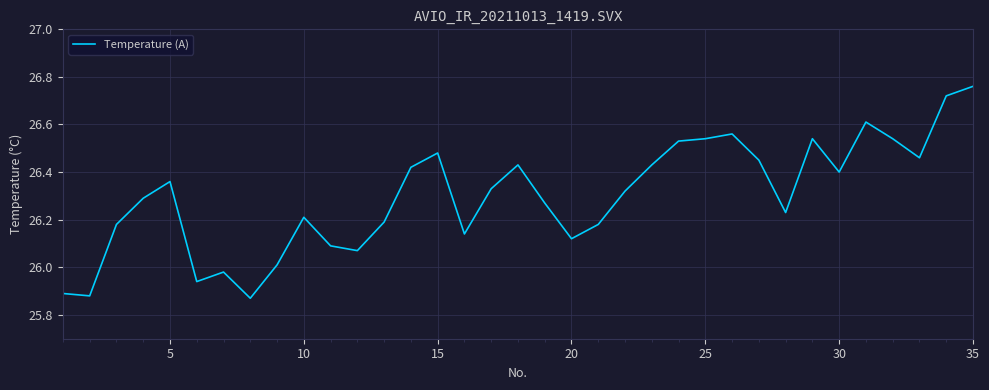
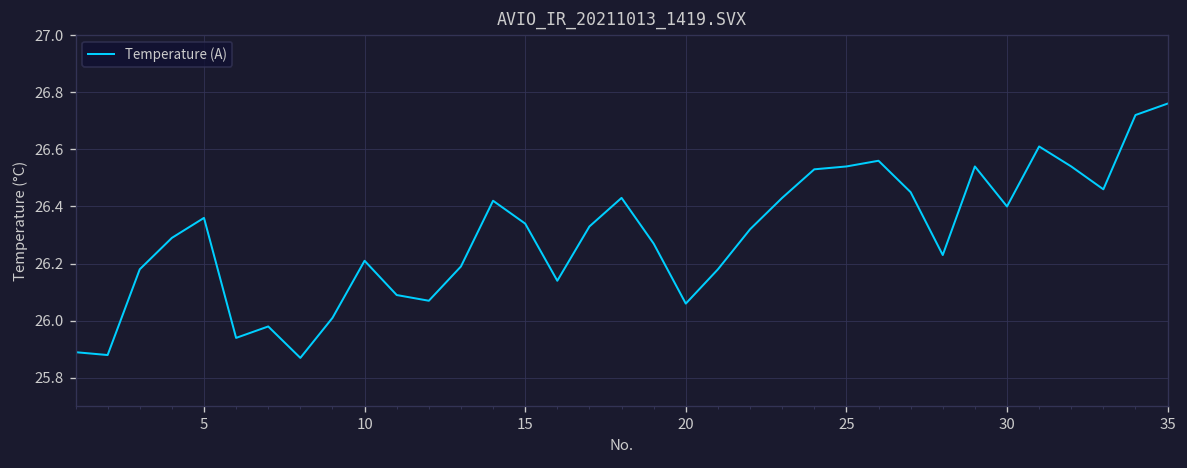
15: 26.48 -> 26.34
20: 26.12 -> 26.06
